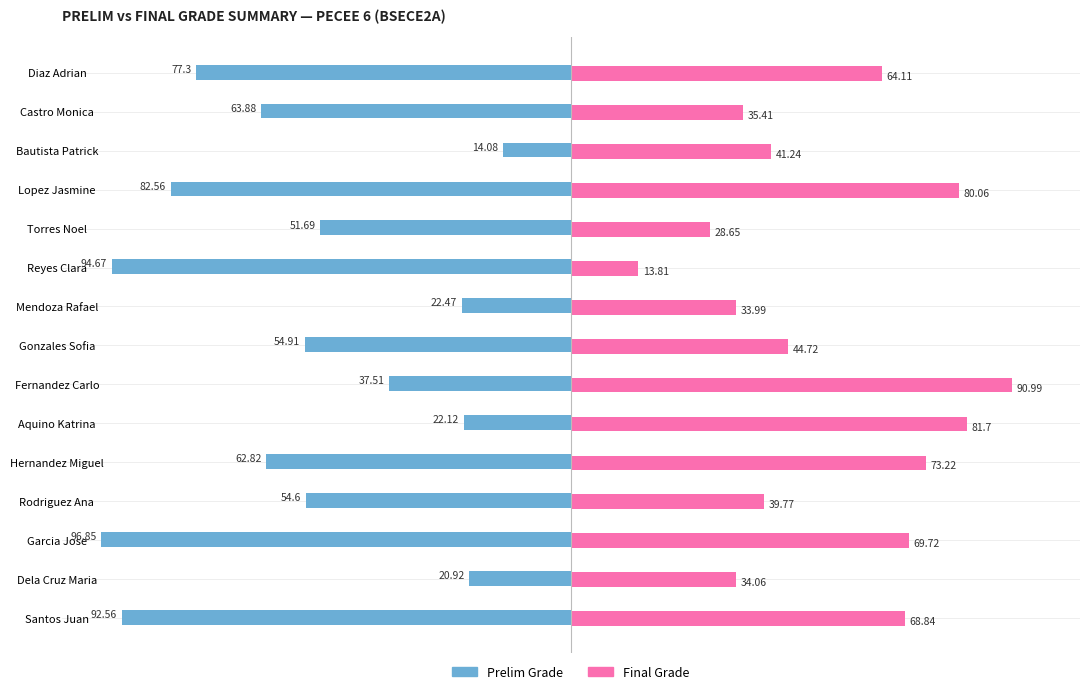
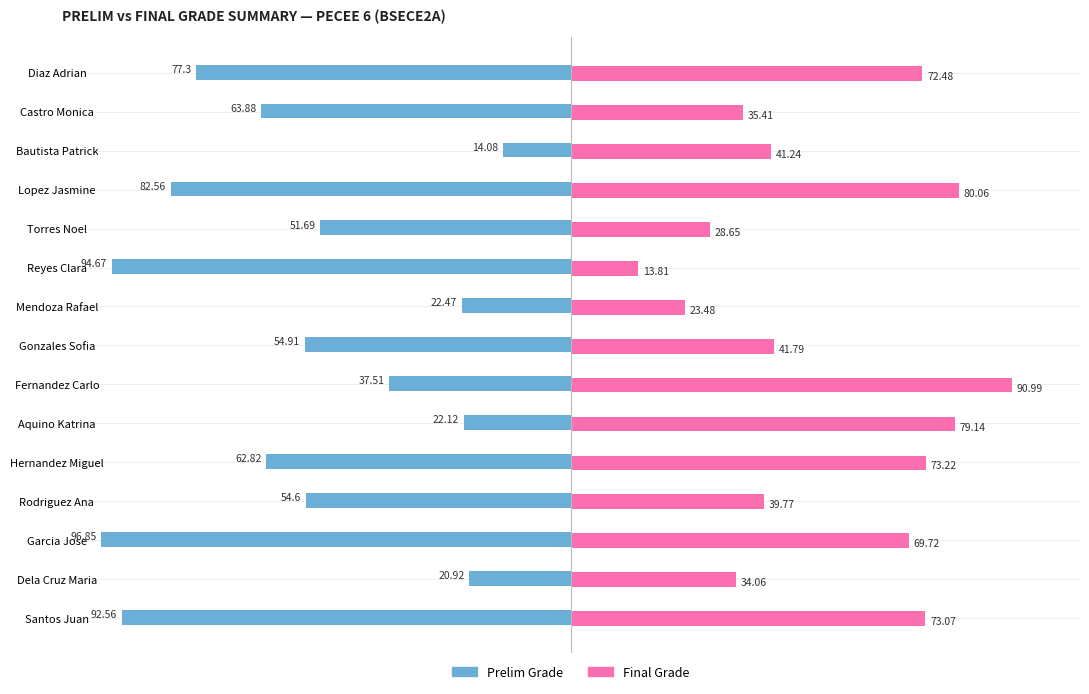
Final Grade, Diaz Adrian: 64.11 -> 72.48
Final Grade, Mendoza Rafael: 33.99 -> 23.48
Final Grade, Gonzales Sofia: 44.72 -> 41.79
Final Grade, Aquino Katrina: 81.7 -> 79.14
Final Grade, Santos Juan: 68.84 -> 73.07
